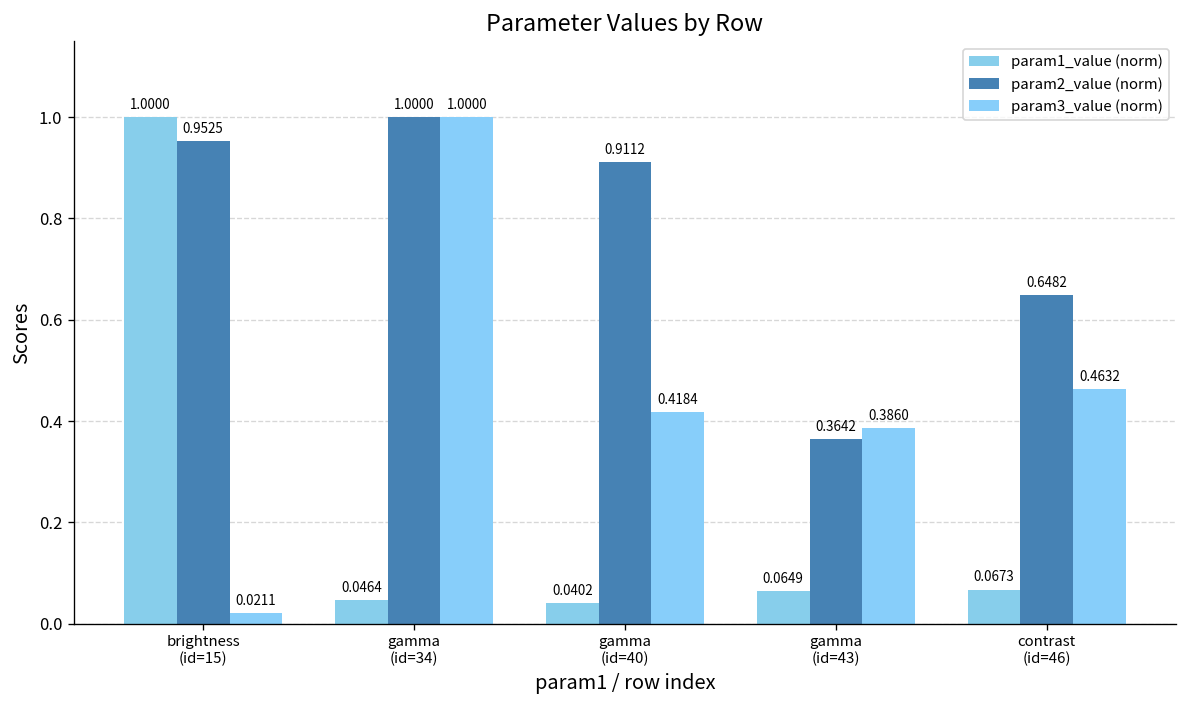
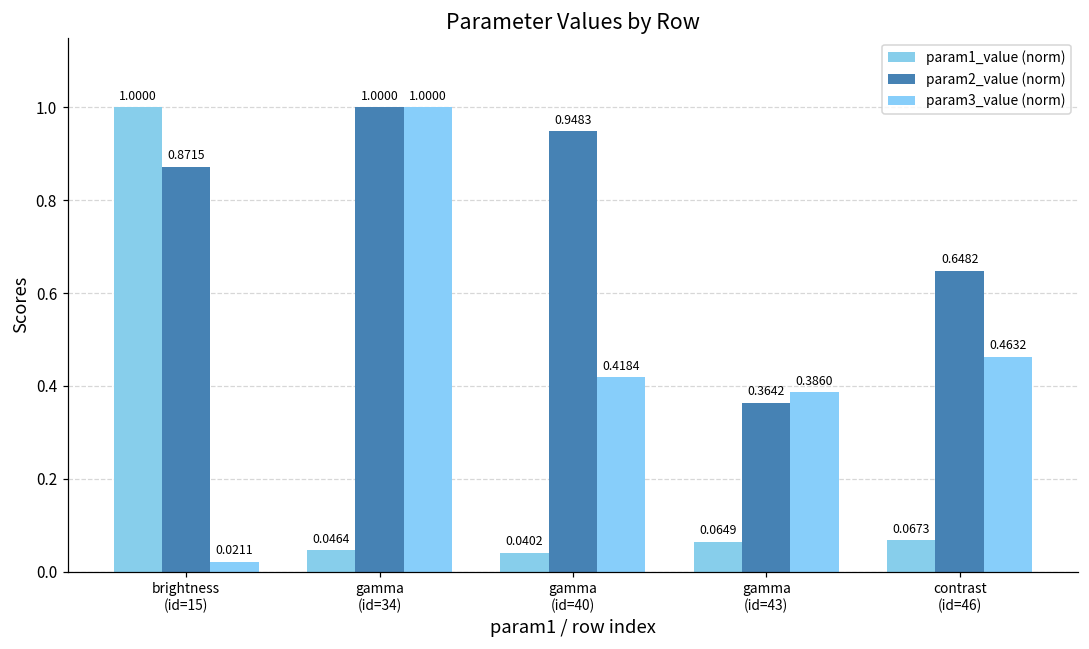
param2_value (norm), brightness (id=15): 0.9525 -> 0.8715
param2_value (norm), gamma (id=40): 0.9112 -> 0.9483
